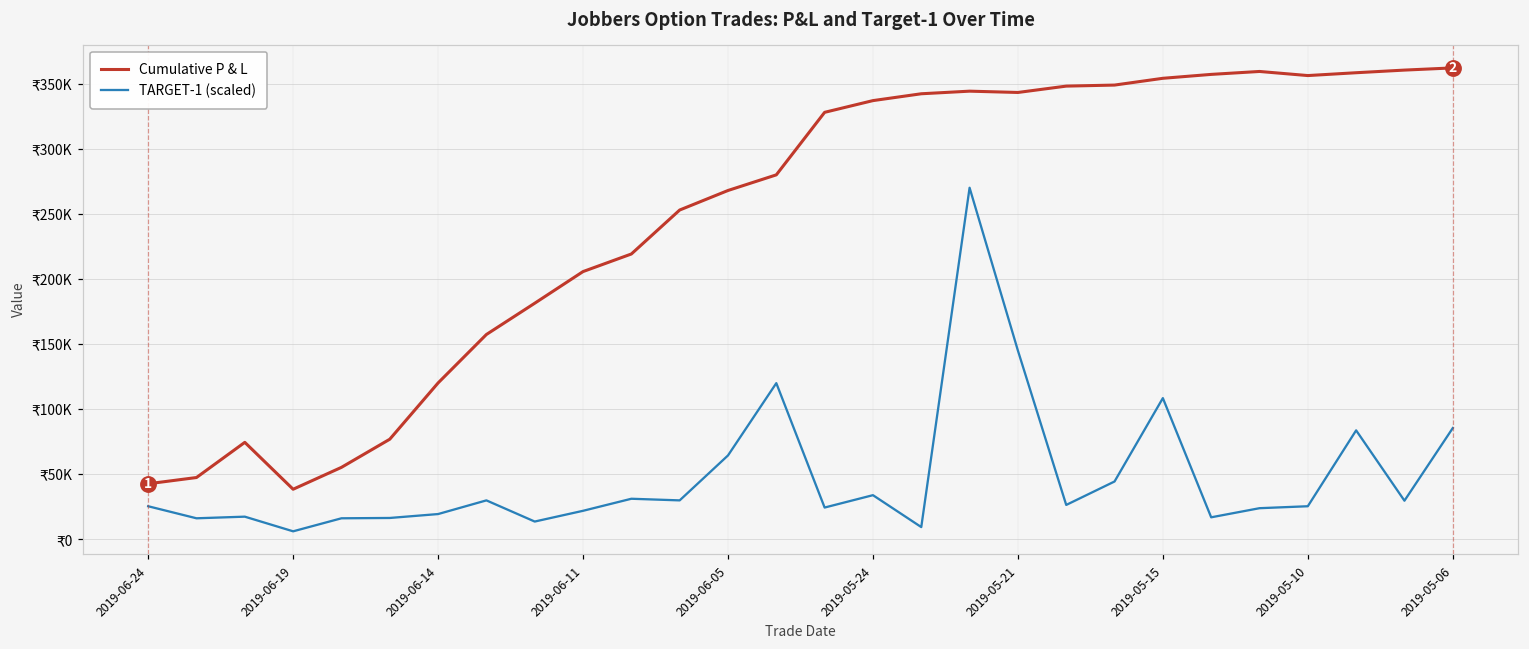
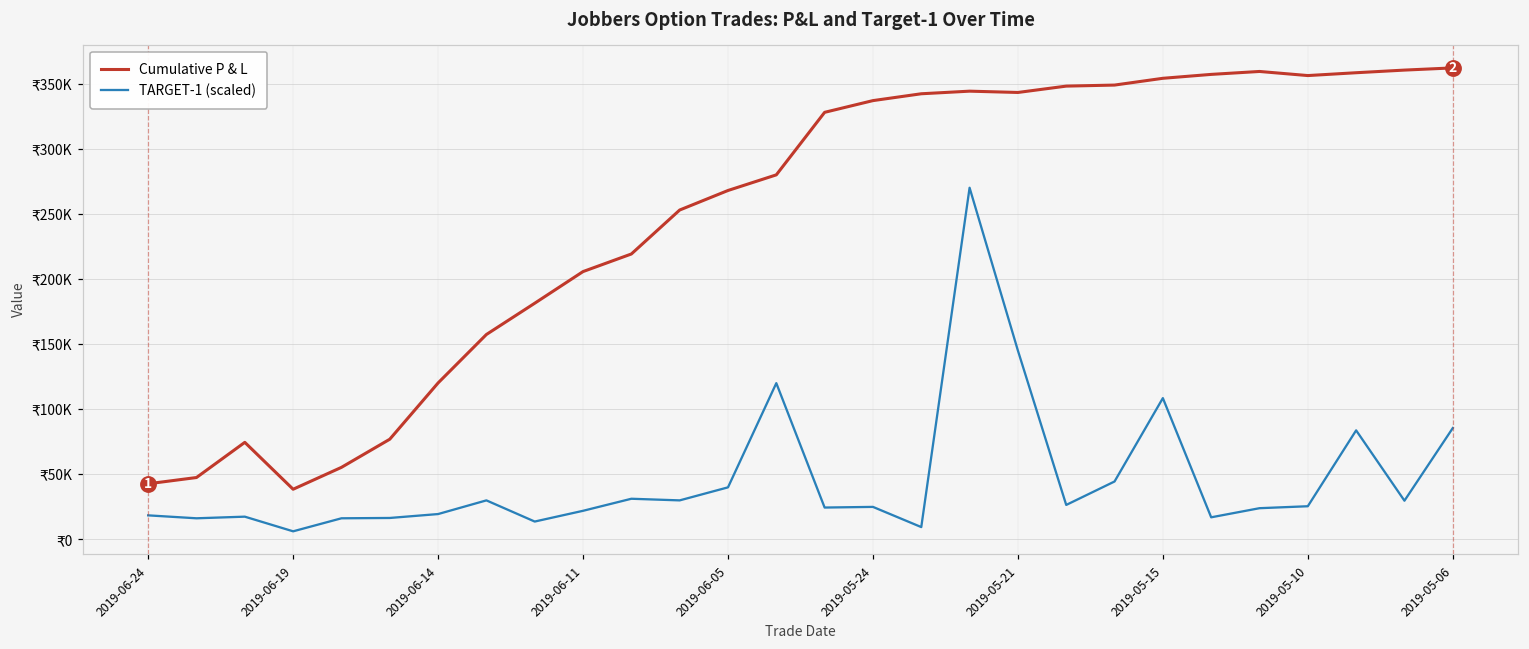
TARGET-1 (scaled), 2019-06-24: ₹26000 -> ₹19000
TARGET-1 (scaled), 2019-06-05: ₹65000 -> ₹40000
TARGET-1 (scaled), 2019-05-24: ₹34000 -> ₹25000
